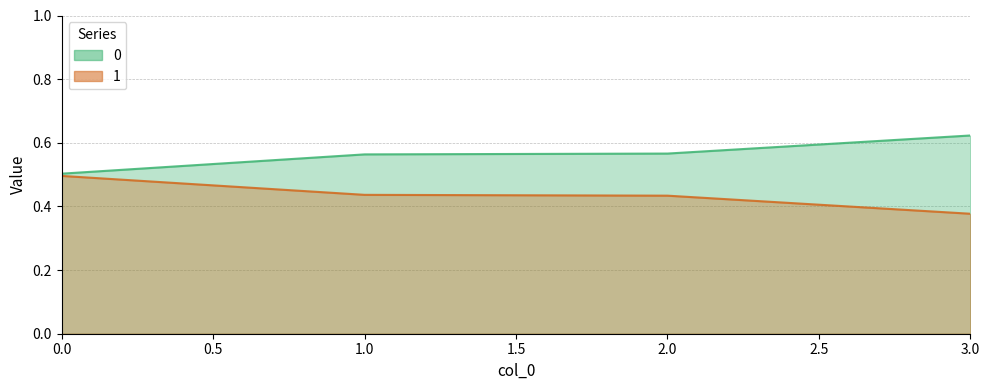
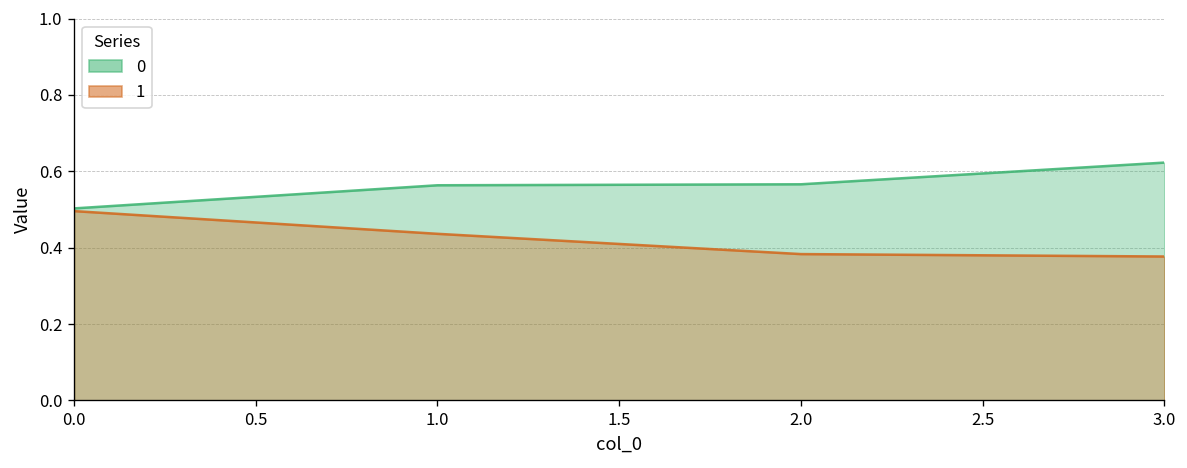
1, 2.0: 0.43 -> 0.38
